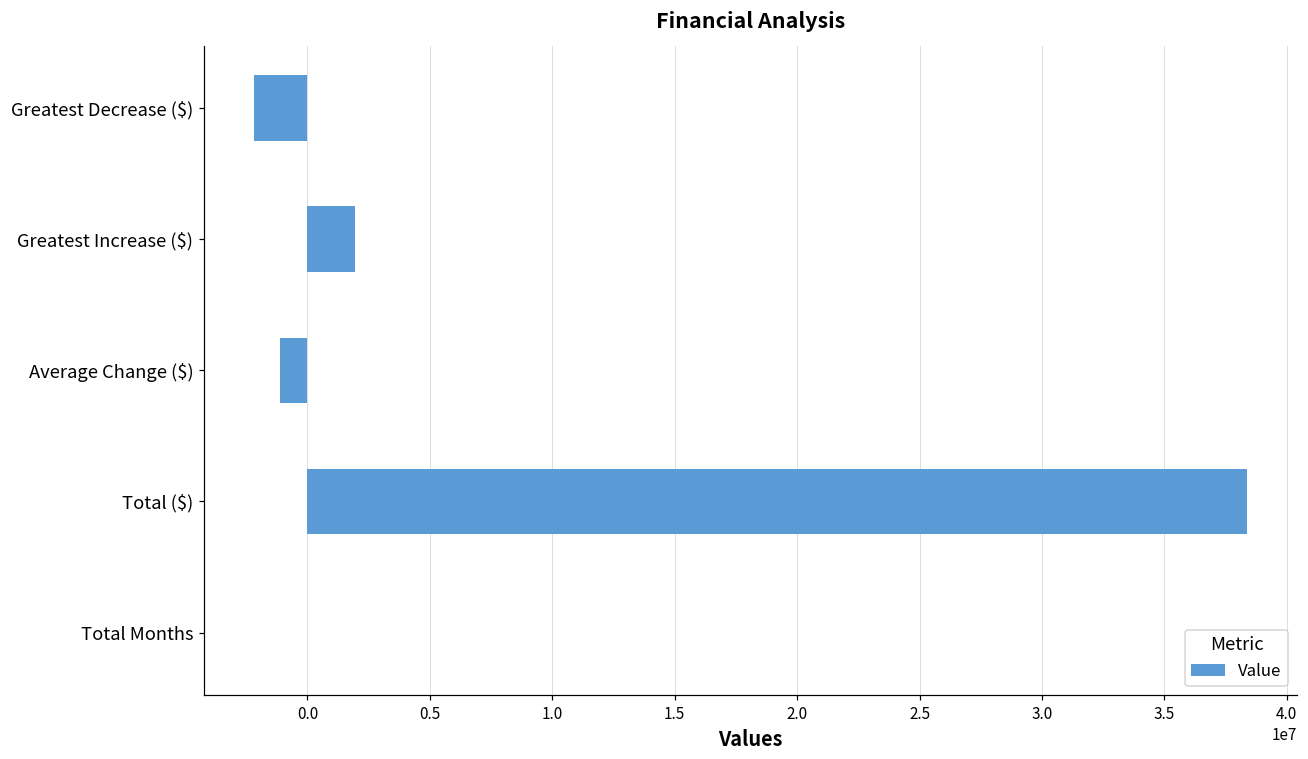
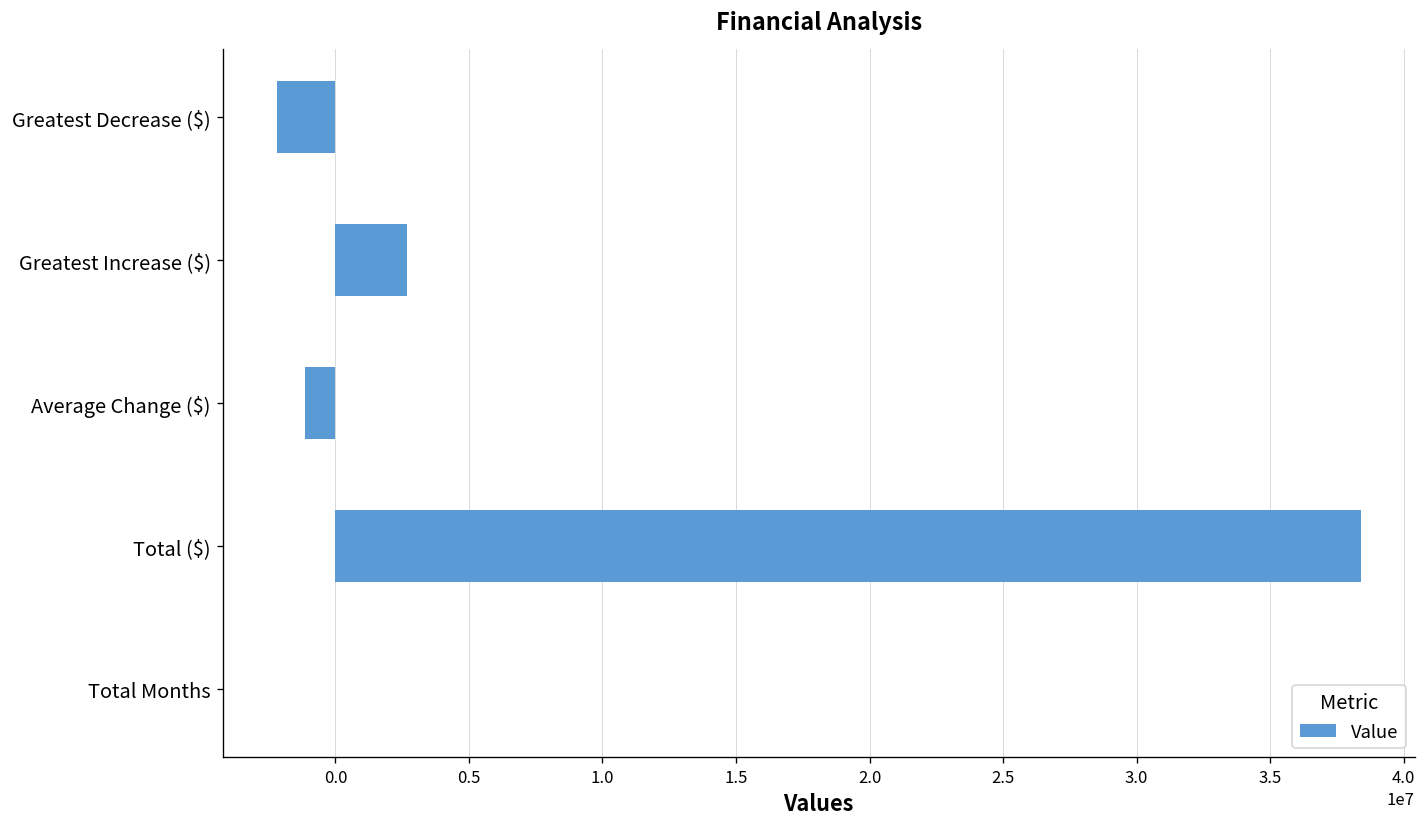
Greatest Increase ($): 1900000 -> 2700000
